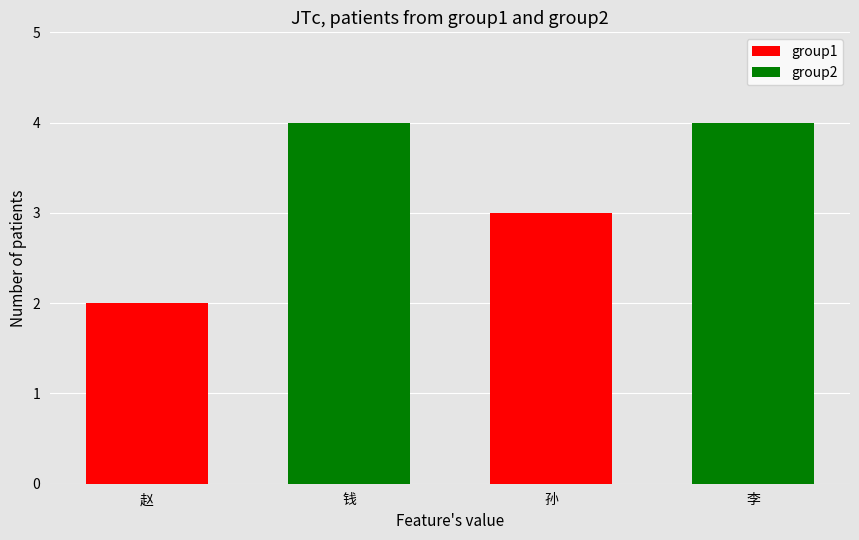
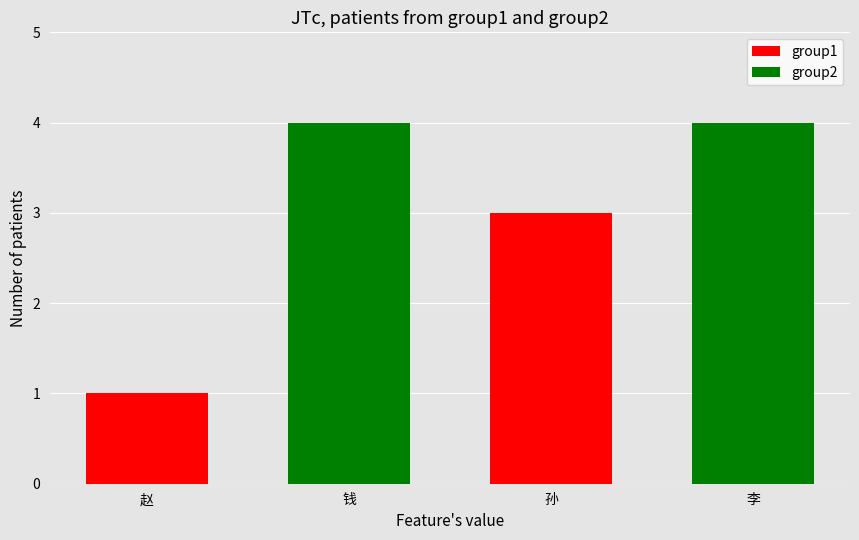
赵: 2 -> 1
